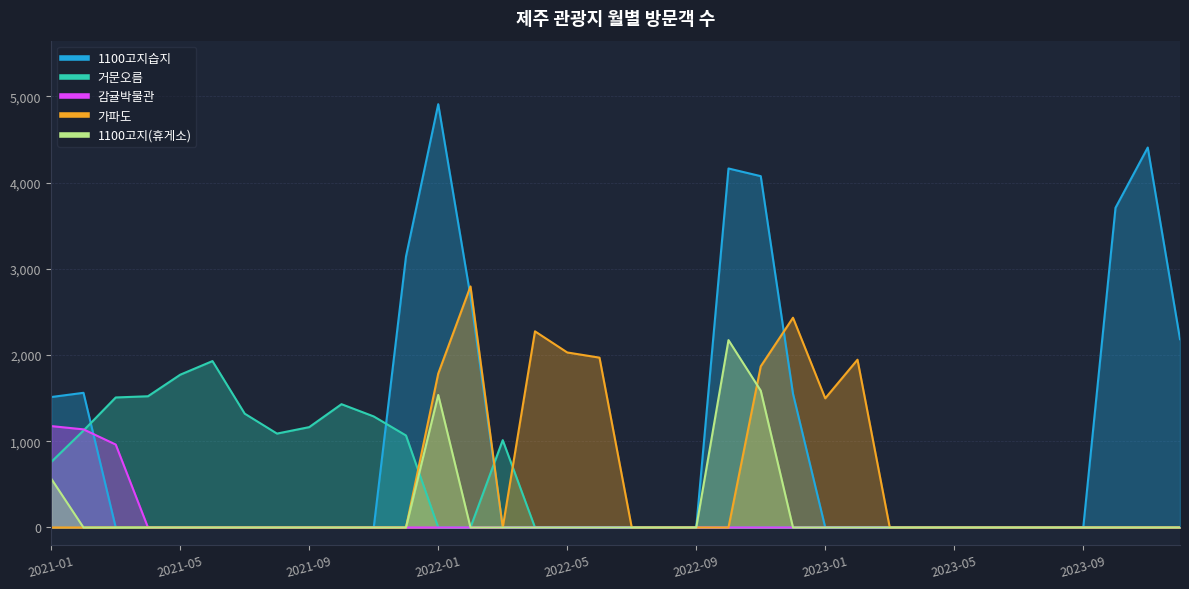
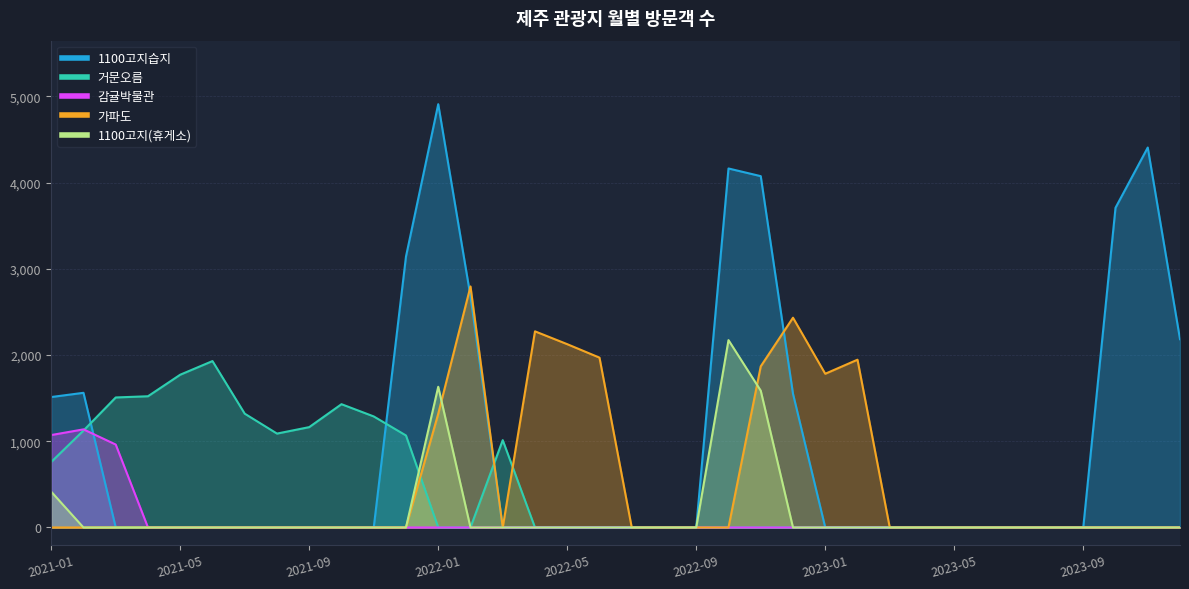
감귤박물관, 2021-01: 1,200 -> 1,100
1100고지(휴게소), 2021-01: 600 -> 400
가파도, 2022-01: 1,800 -> 1,300
1100고지(휴게소), 2022-01: 1,500 -> 1,600
가파도, 2022-05: 2,000 -> 2,100
가파도, 2023-01: 1,500 -> 1,800
